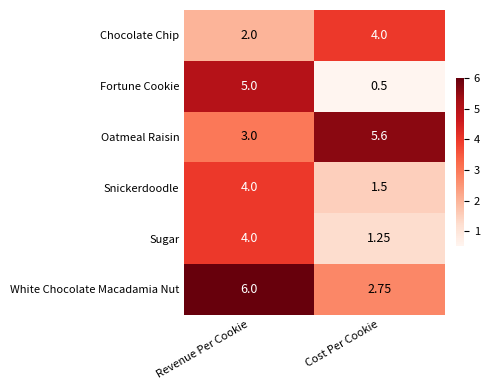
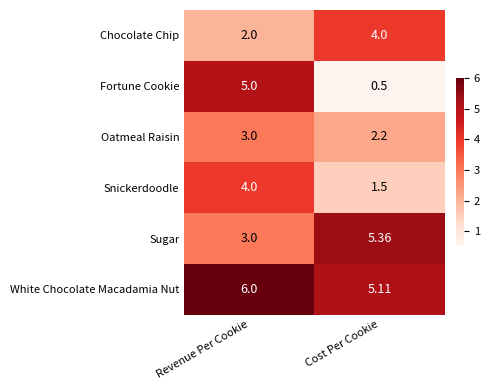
Oatmeal Raisin, Cost Per Cookie: 5.6 -> 2.2
Sugar, Revenue Per Cookie: 4.0 -> 3.0
Sugar, Cost Per Cookie: 1.25 -> 5.36
White Chocolate Macadamia Nut, Cost Per Cookie: 2.75 -> 5.11
